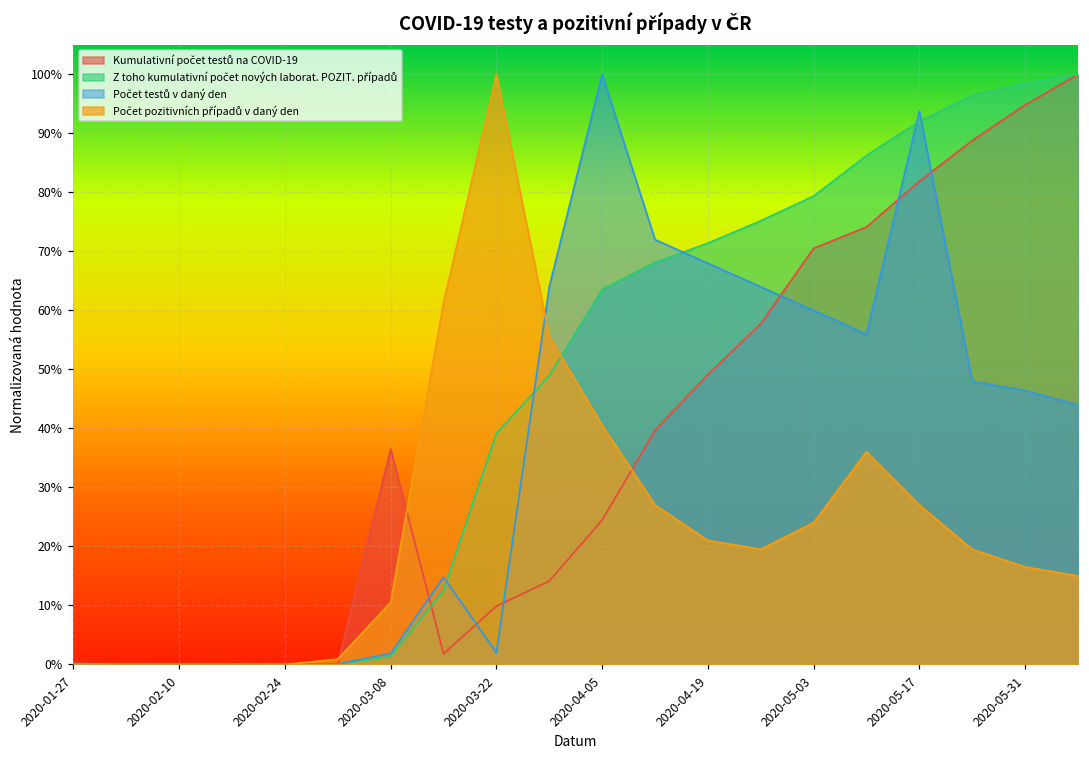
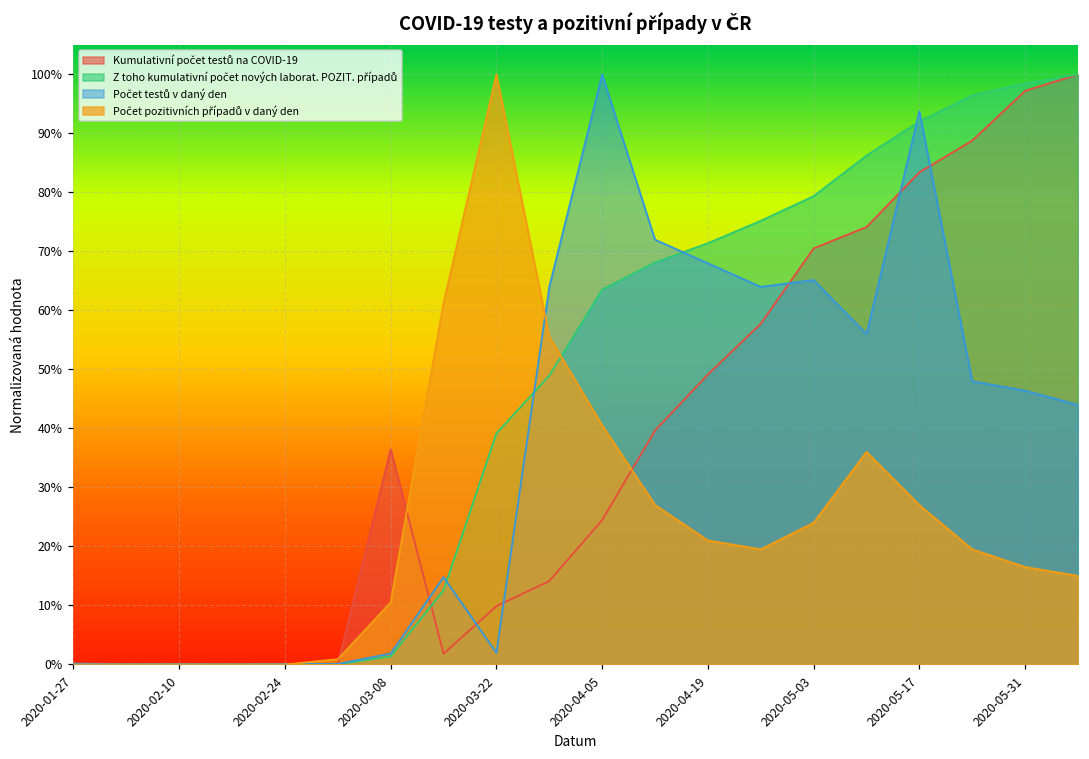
Počet testů v daný den, 2020-05-03: 60% -> 65%
Kumulativní počet testů na COVID-19, 2020-05-17: 82% -> 83%
Kumulativní počet testů na COVID-19, 2020-05-31: 95% -> 97%
